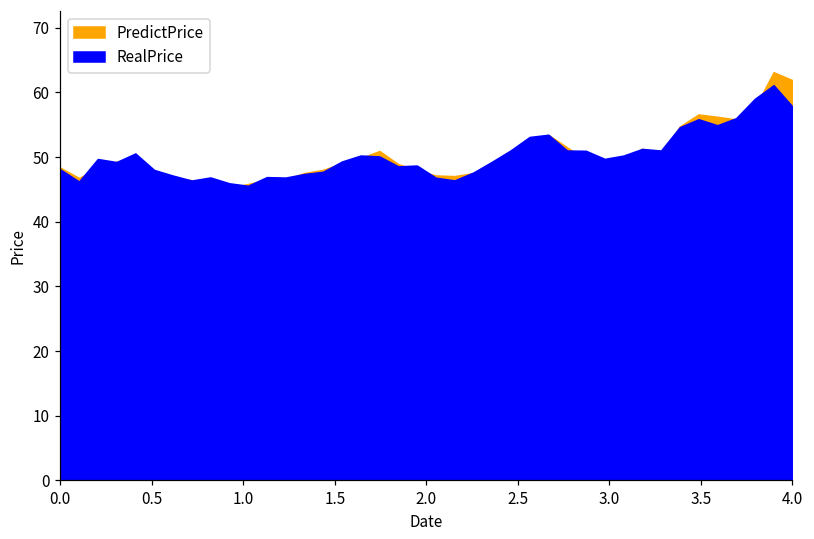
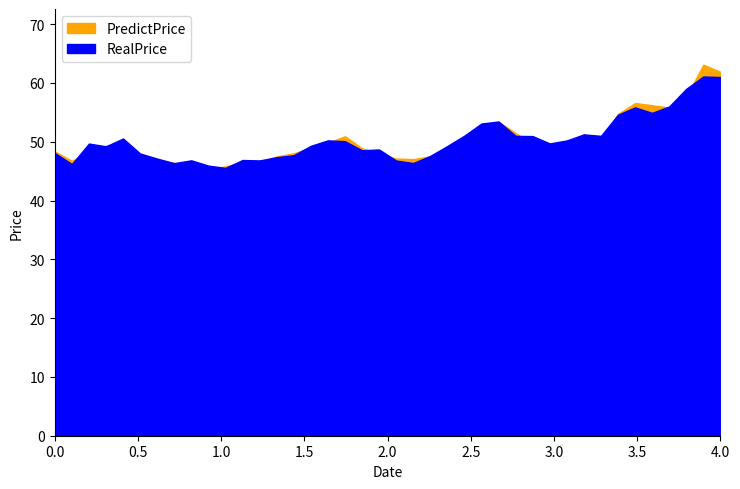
RealPrice, 4.0: 58 -> 61
